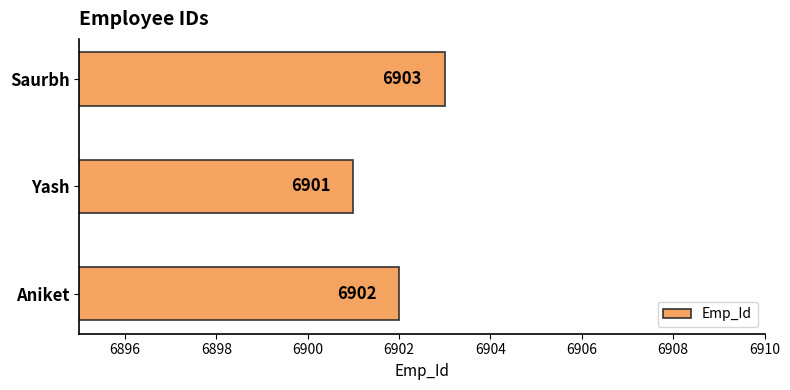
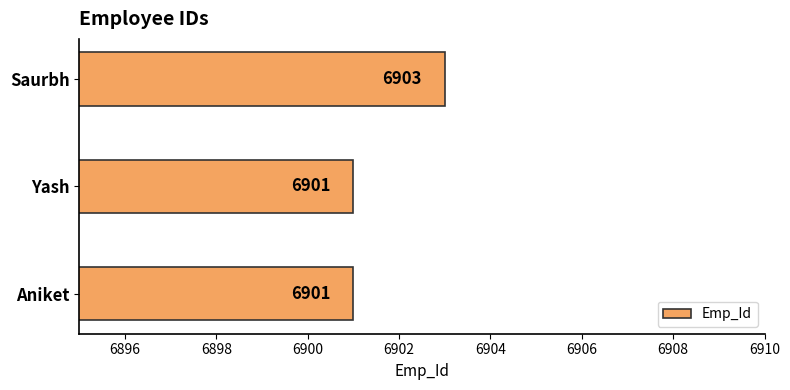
Aniket: 6902 -> 6901
